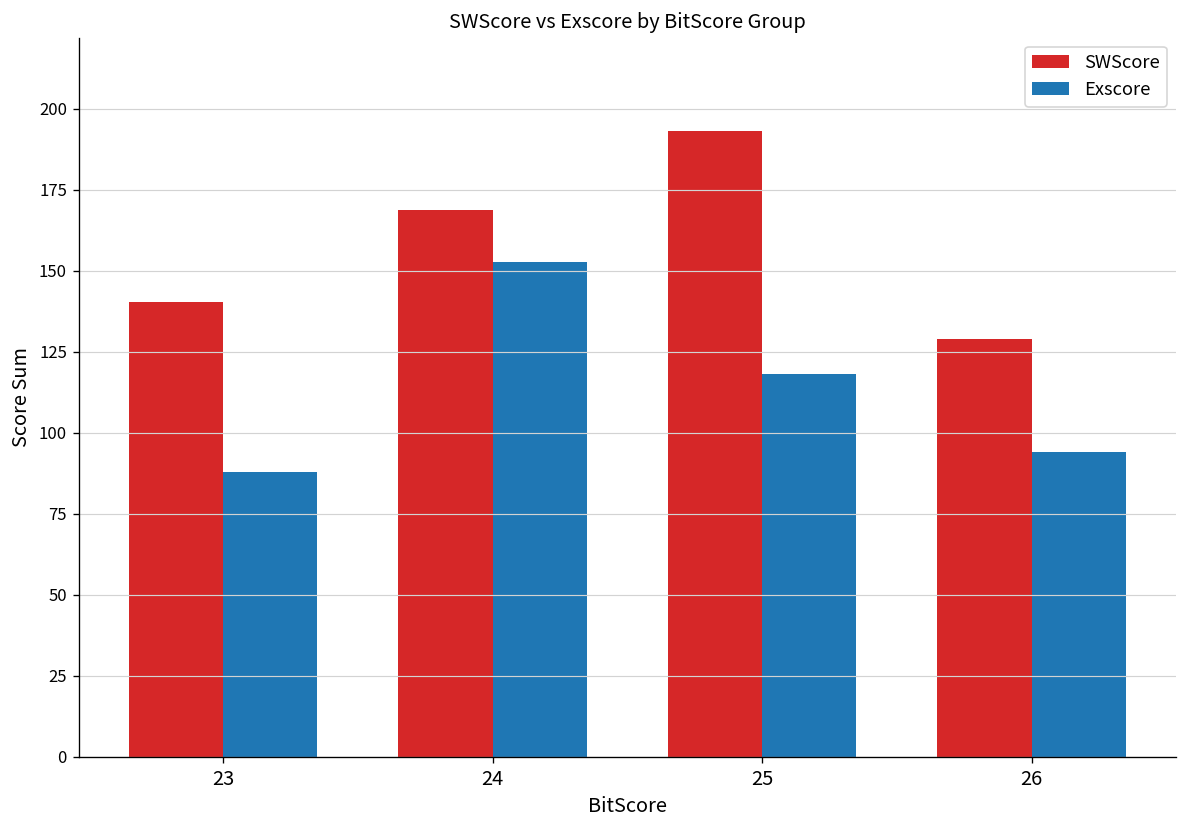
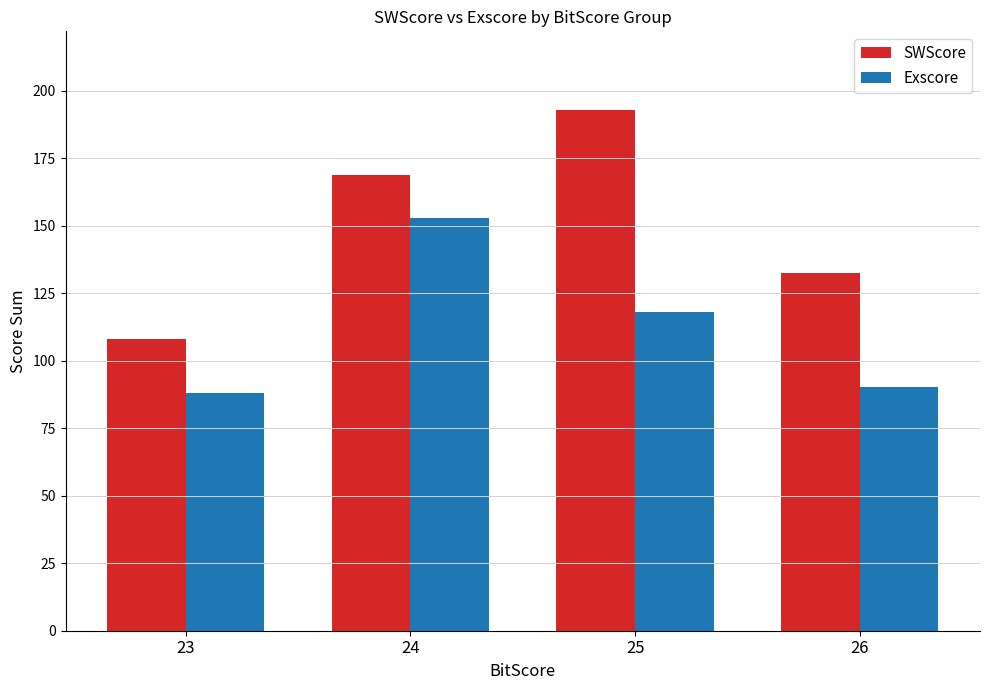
SWScore, 23: 141 -> 108
SWScore, 26: 129 -> 132
Exscore, 26: 94 -> 90
